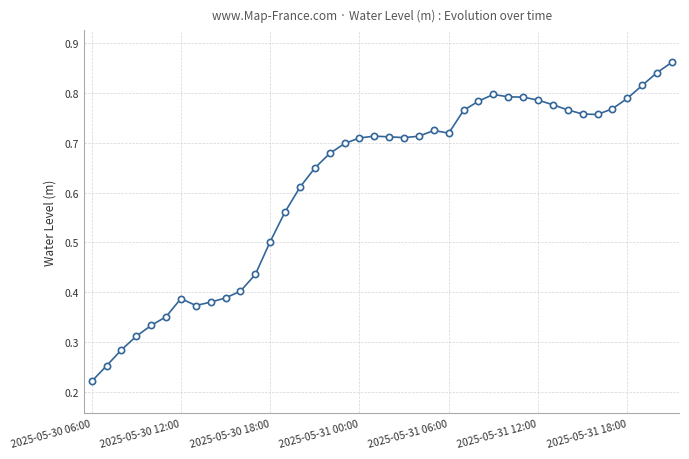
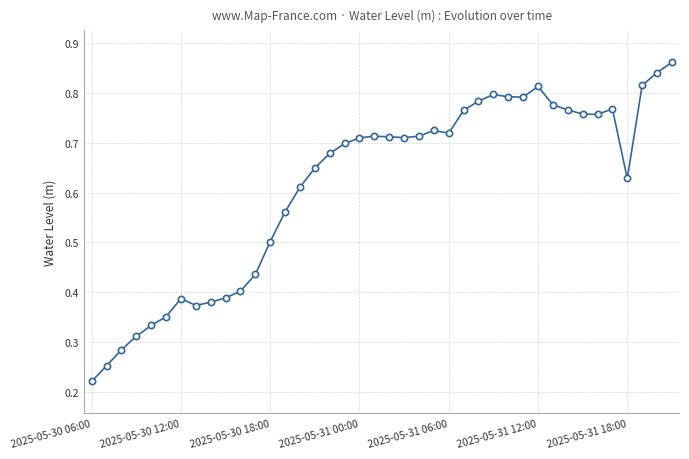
2025-05-31 12:00: 0.79 -> 0.81
2025-05-31 18:00: 0.79 -> 0.63
